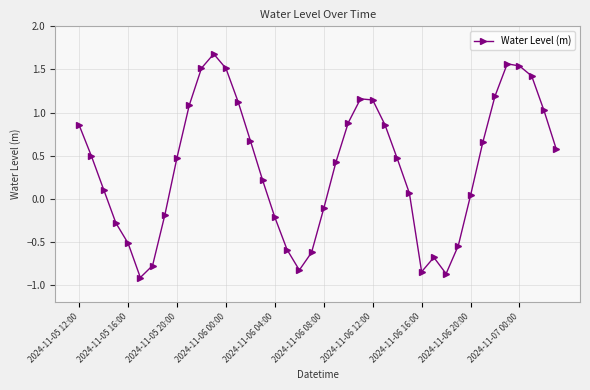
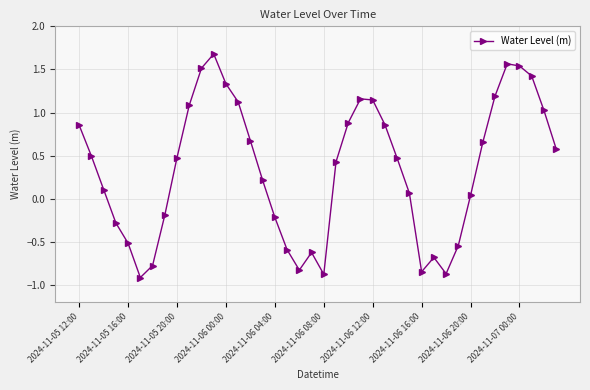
2024-11-06 00:00: 1.5 -> 1.3
2024-11-06 08:00: -0.1 -> -0.9
